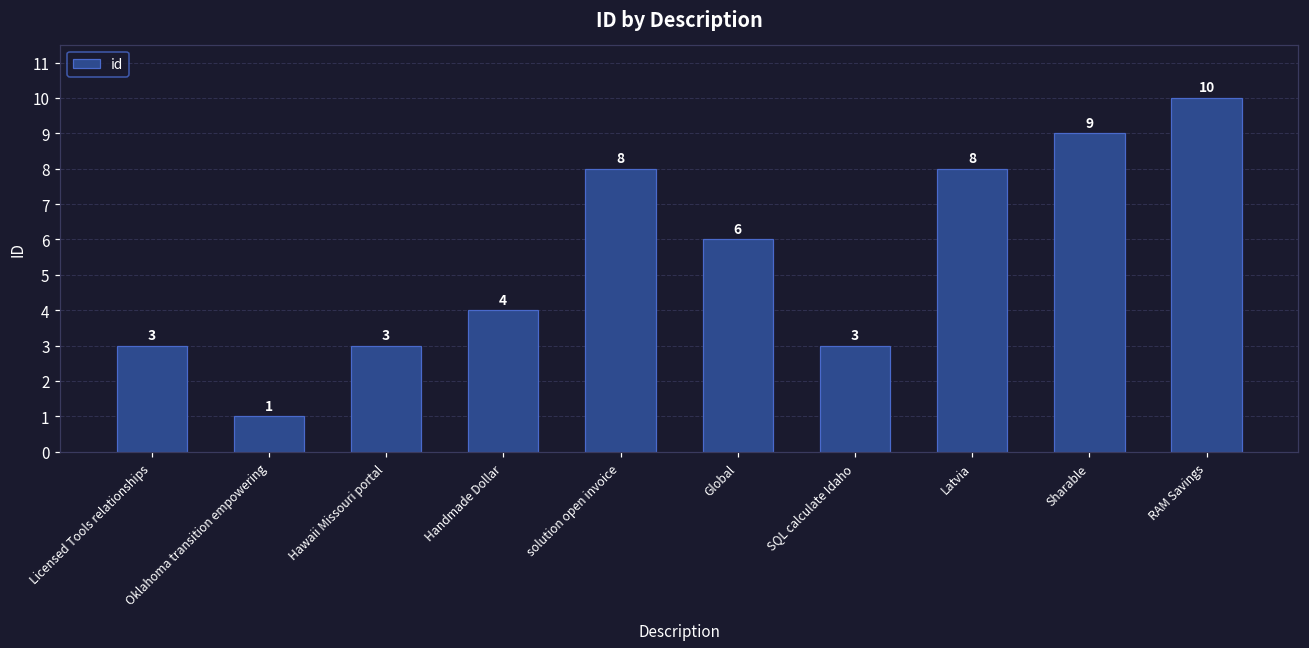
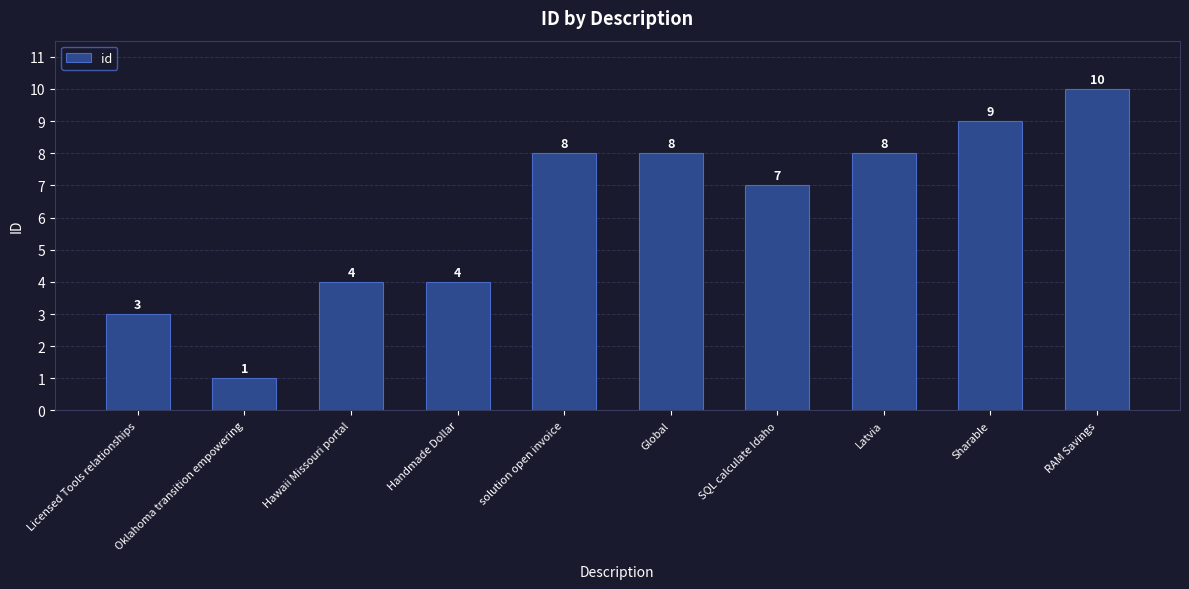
Hawaii Missouri portal: 3 -> 4
Global: 6 -> 8
SQL calculate Idaho: 3 -> 7
